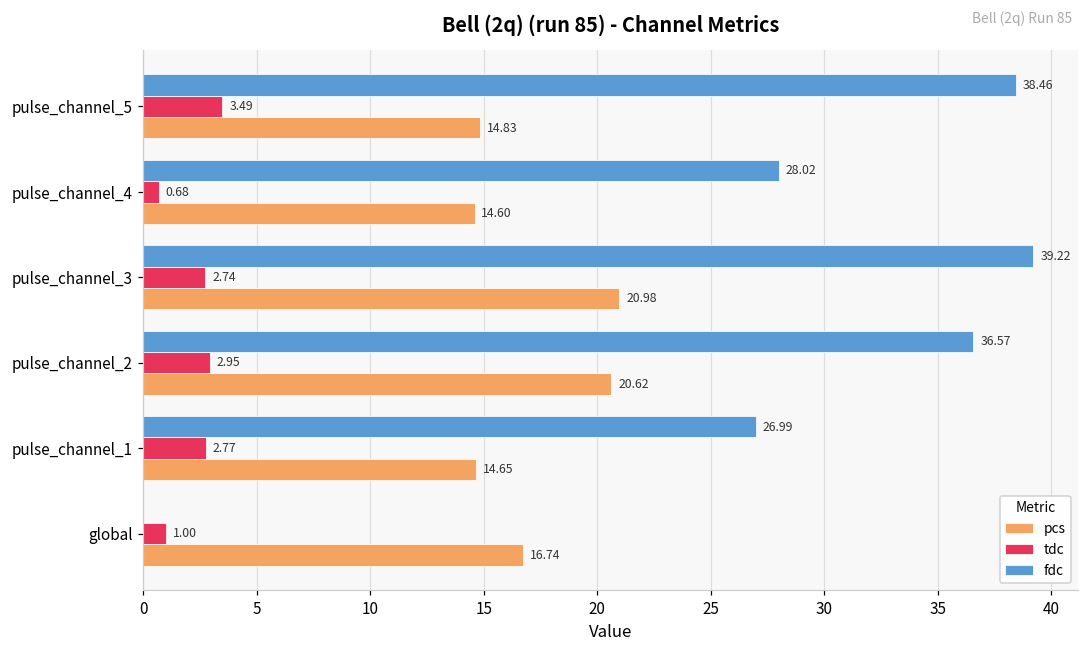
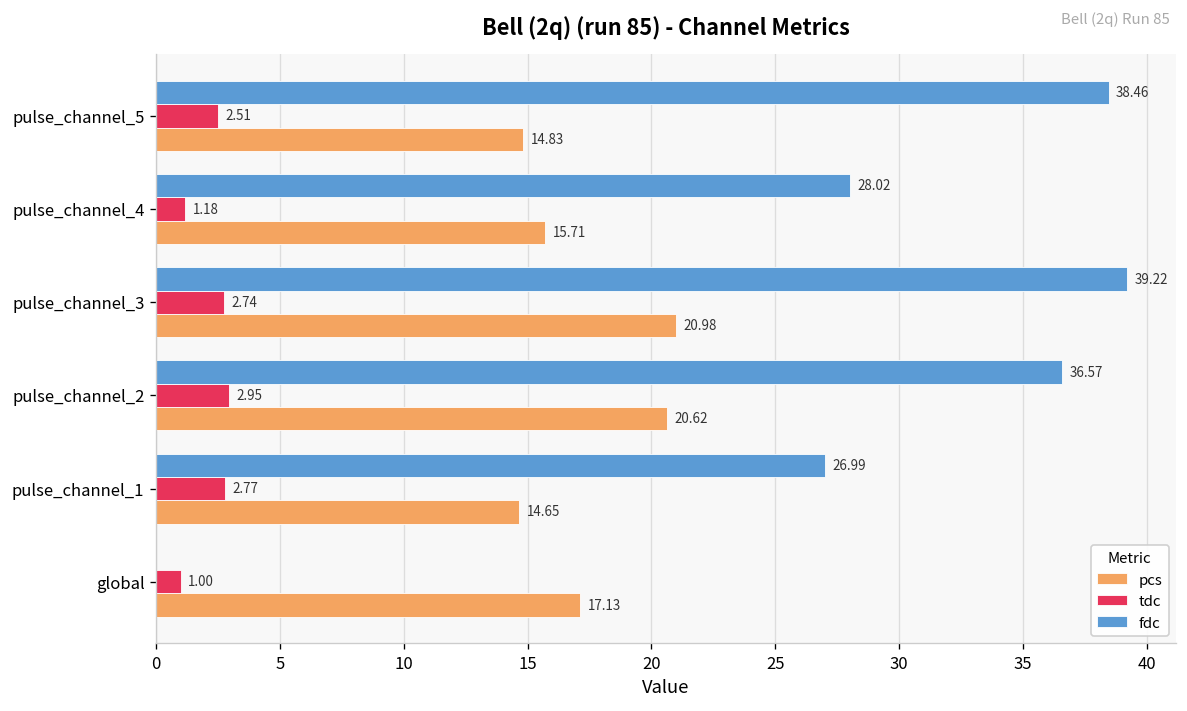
tdc, pulse_channel_5: 3.49 -> 2.51
tdc, pulse_channel_4: 0.68 -> 1.18
pcs, pulse_channel_4: 14.60 -> 15.71
pcs, global: 16.74 -> 17.13
